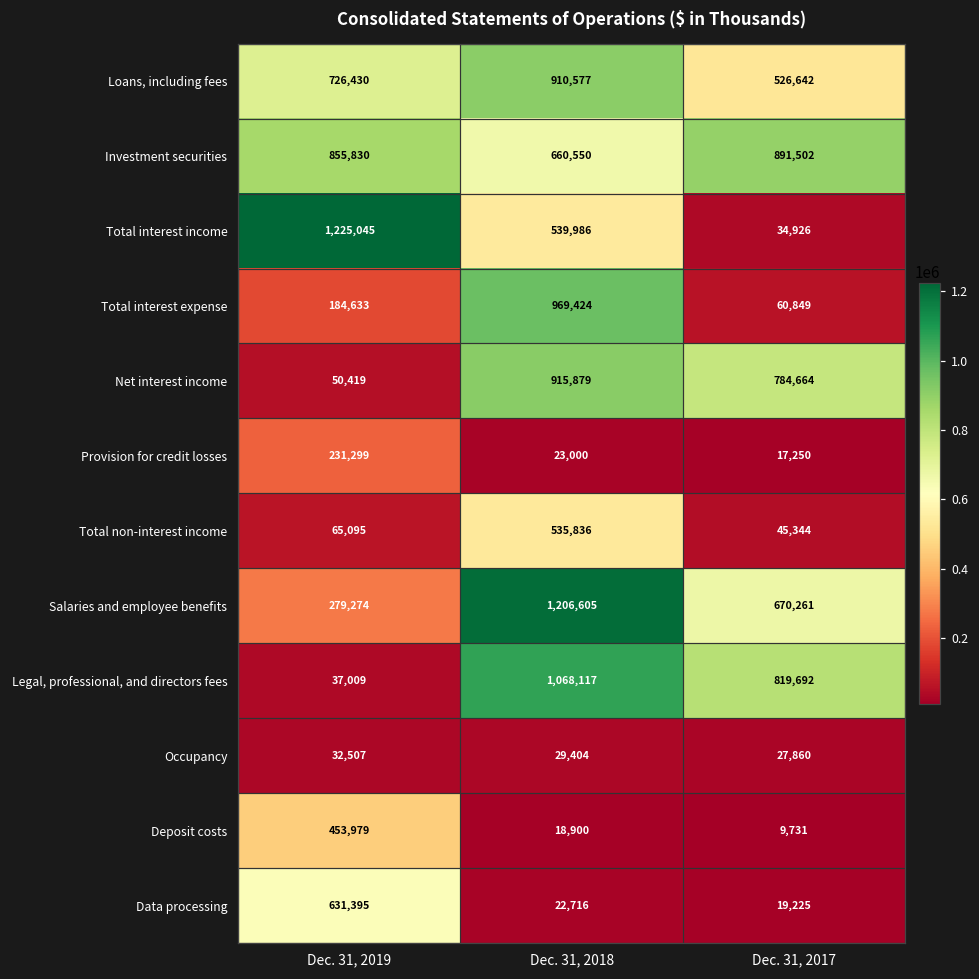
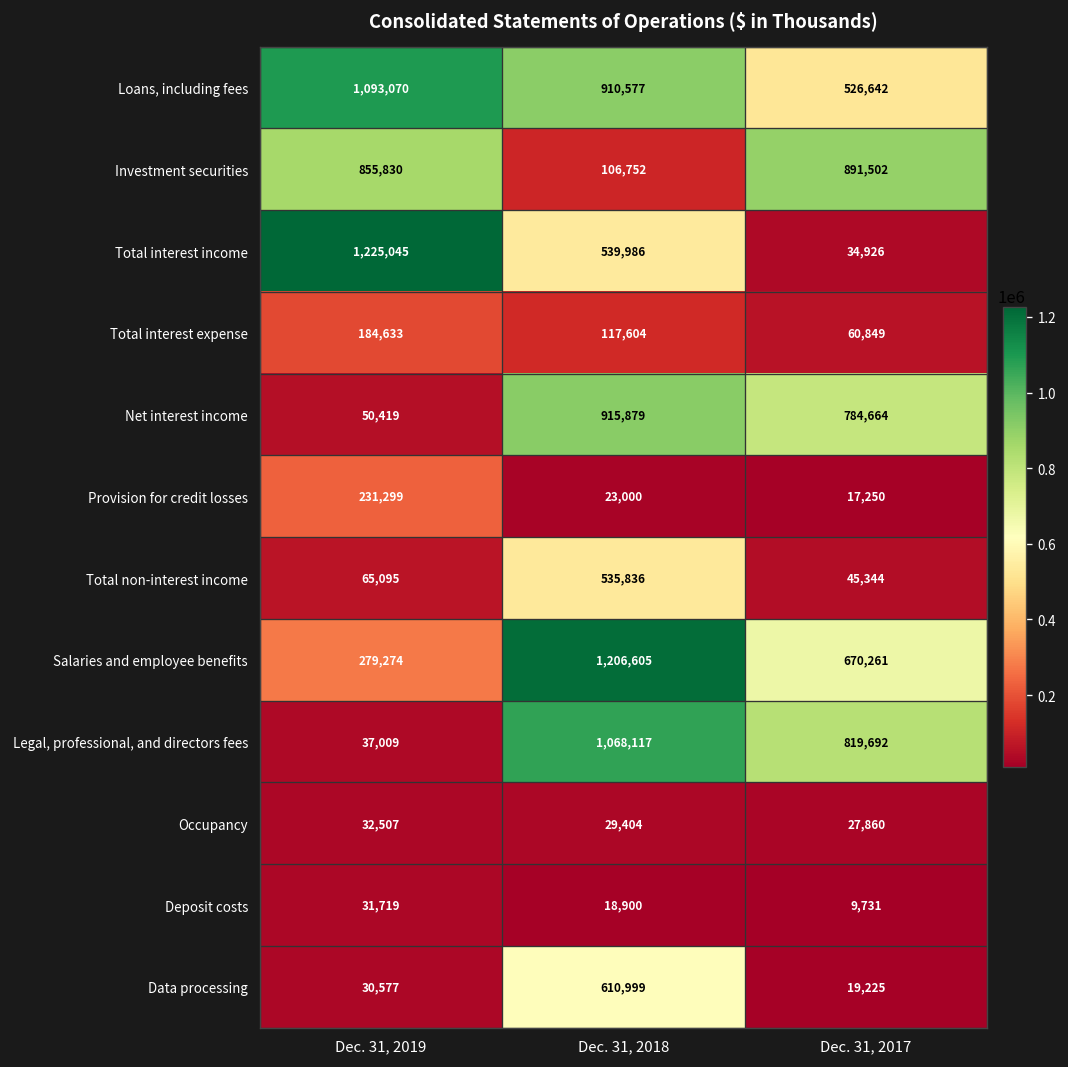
Loans, including fees, Dec. 31, 2019: 726,430 -> 1,093,070
Investment securities, Dec. 31, 2018: 660,550 -> 106,752
Total interest expense, Dec. 31, 2018: 969,424 -> 117,604
Deposit costs, Dec. 31, 2019: 453,979 -> 31,719
Data processing, Dec. 31, 2019: 631,395 -> 30,577
Data processing, Dec. 31, 2018: 22,716 -> 610,999
